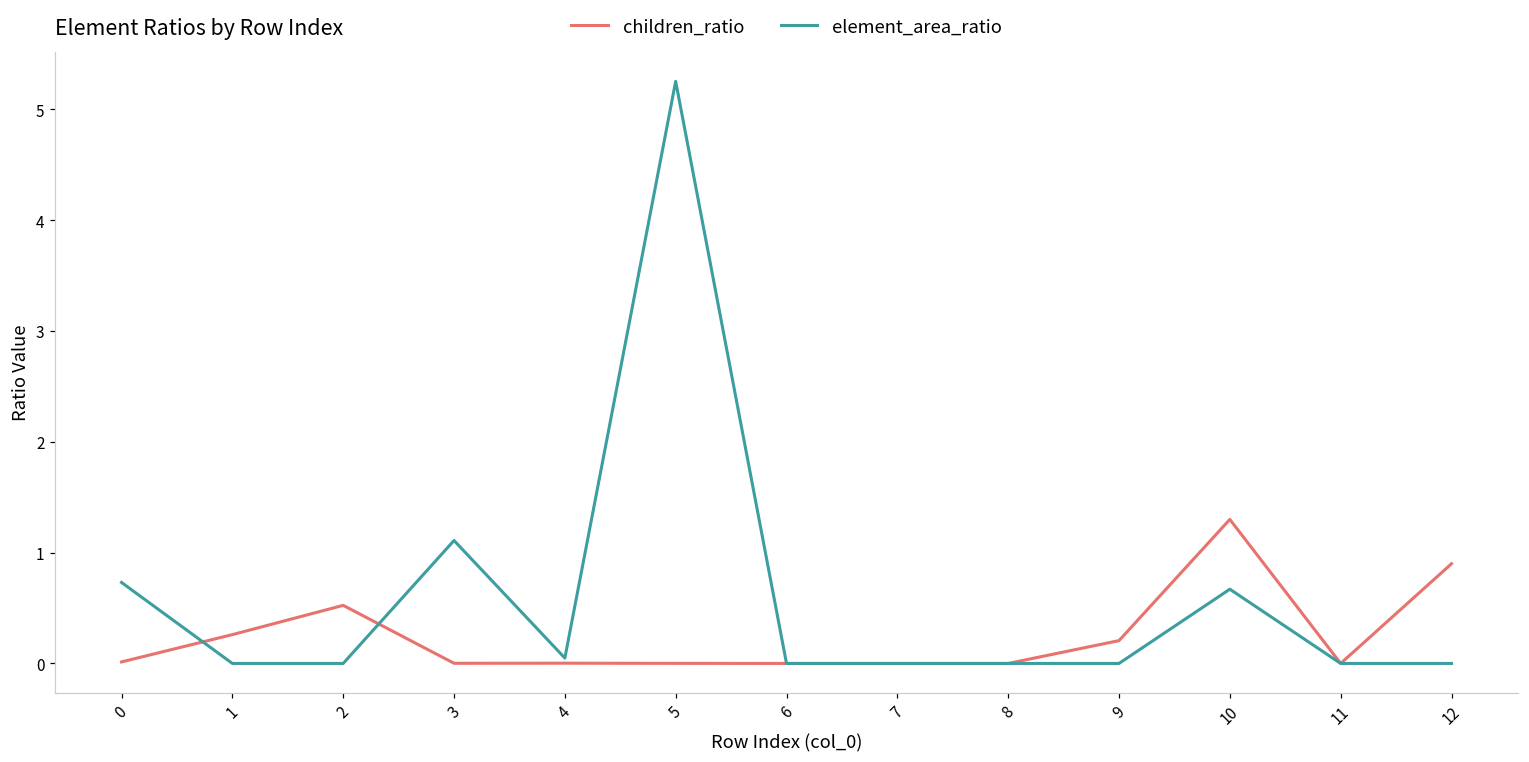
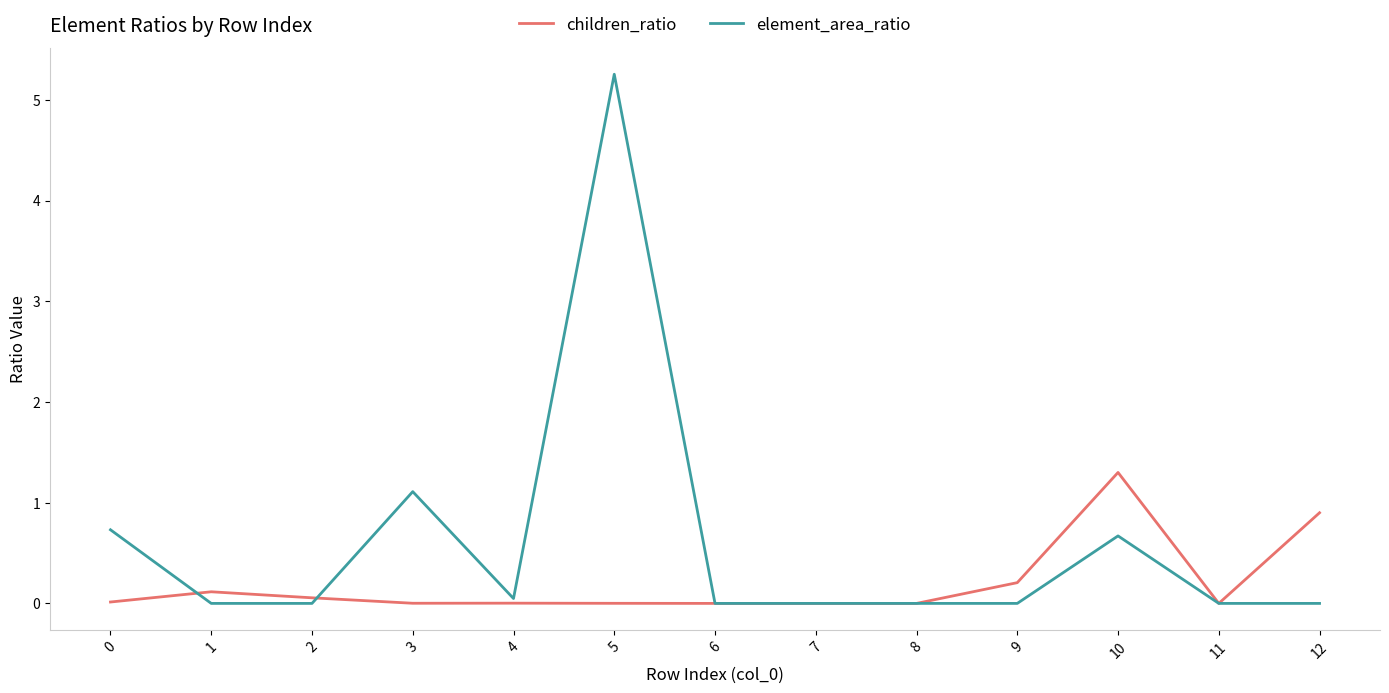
children_ratio, 1: 0.26 -> 0.12
children_ratio, 2: 0.52 -> 0.06
